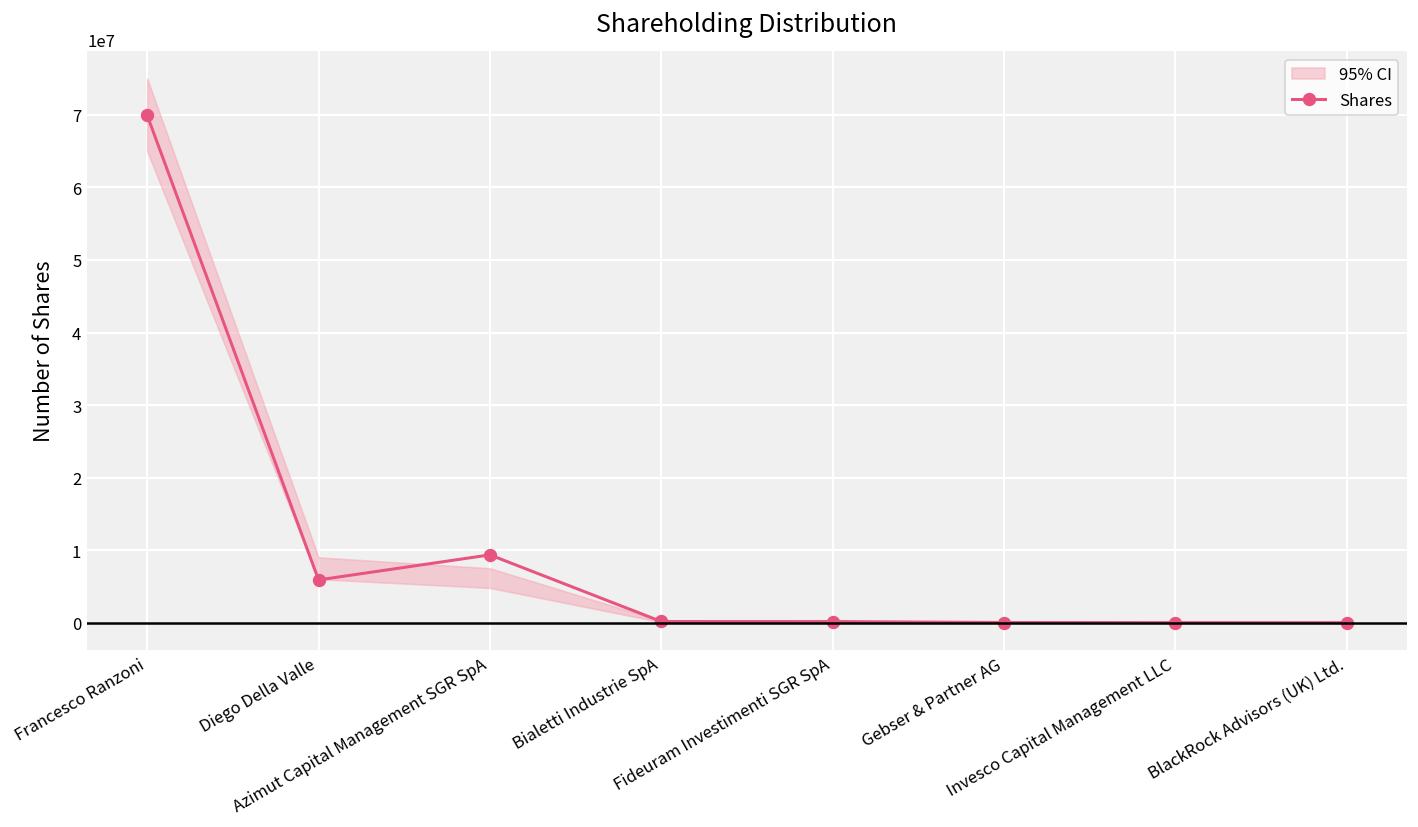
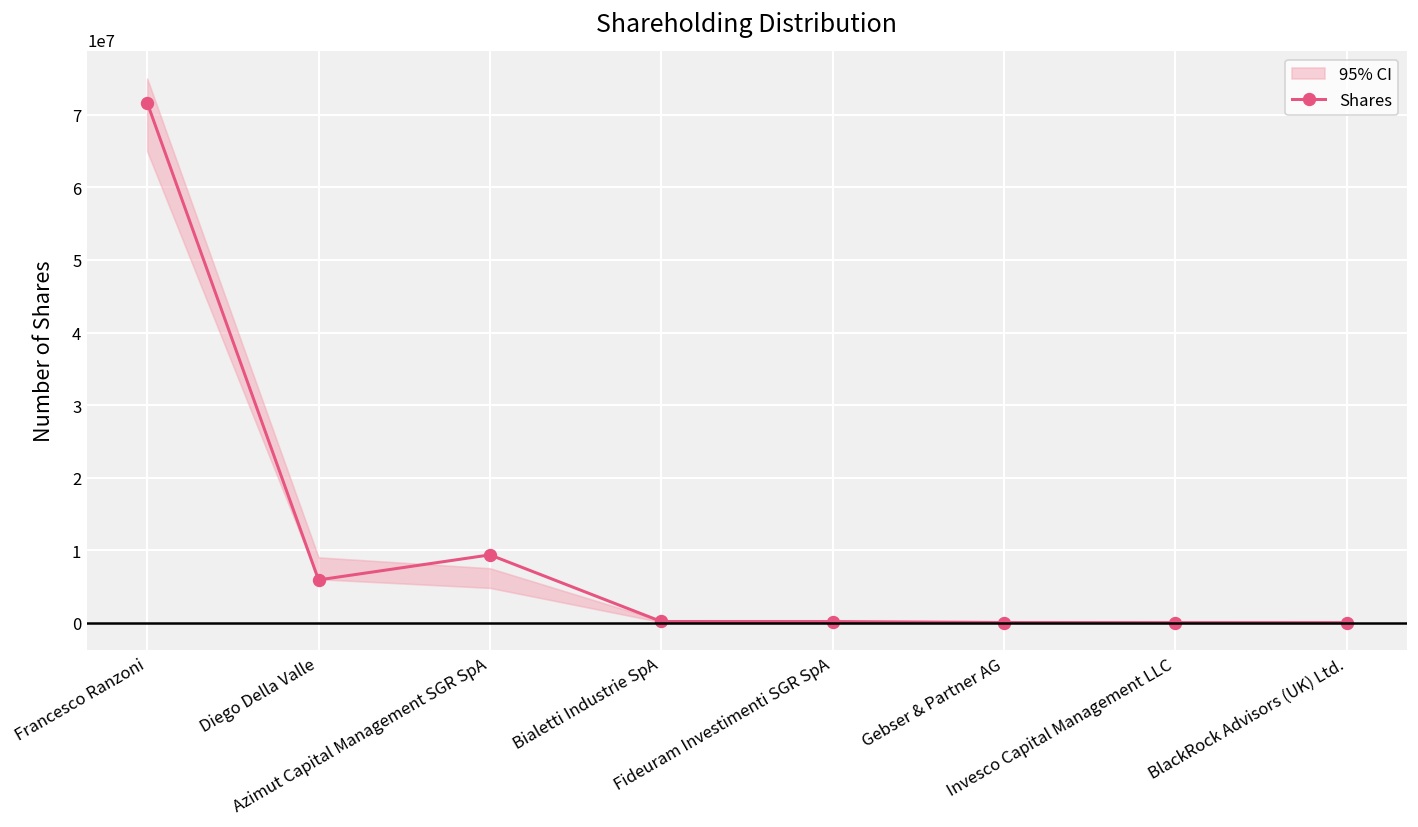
Shares, Francesco Ranzoni: 70000000 -> 72000000
